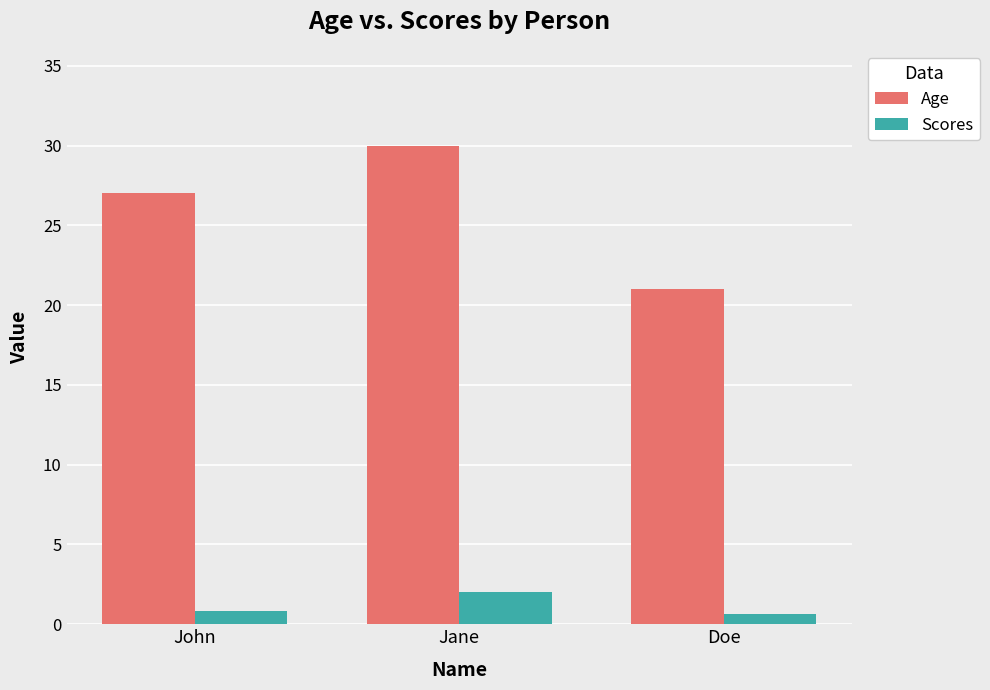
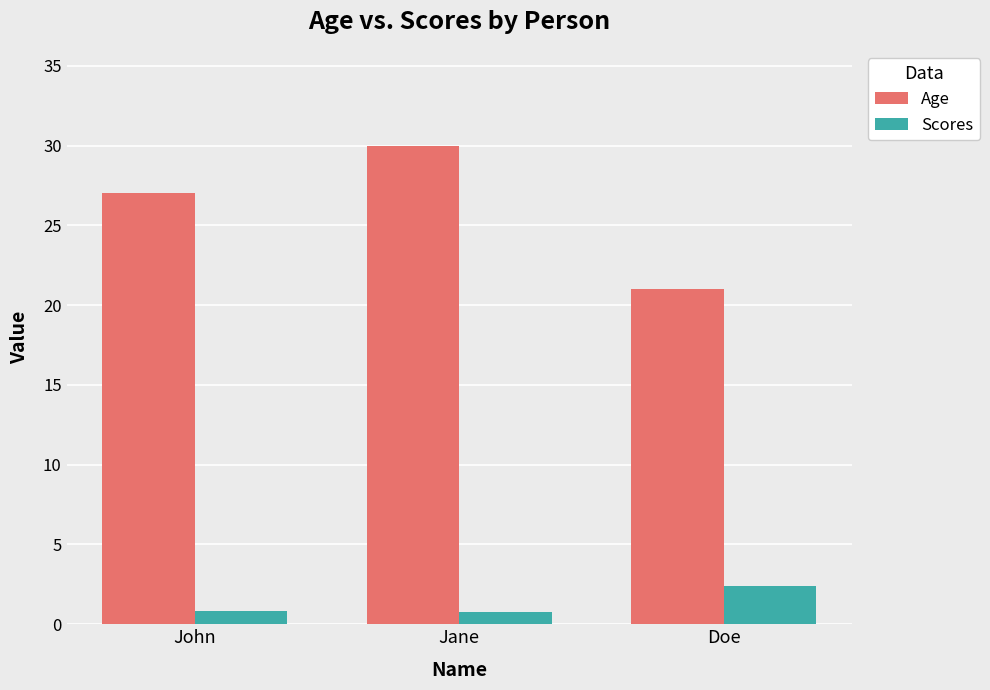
Scores, Jane: 2.0 -> 0.8
Scores, Doe: 0.7 -> 2.4
